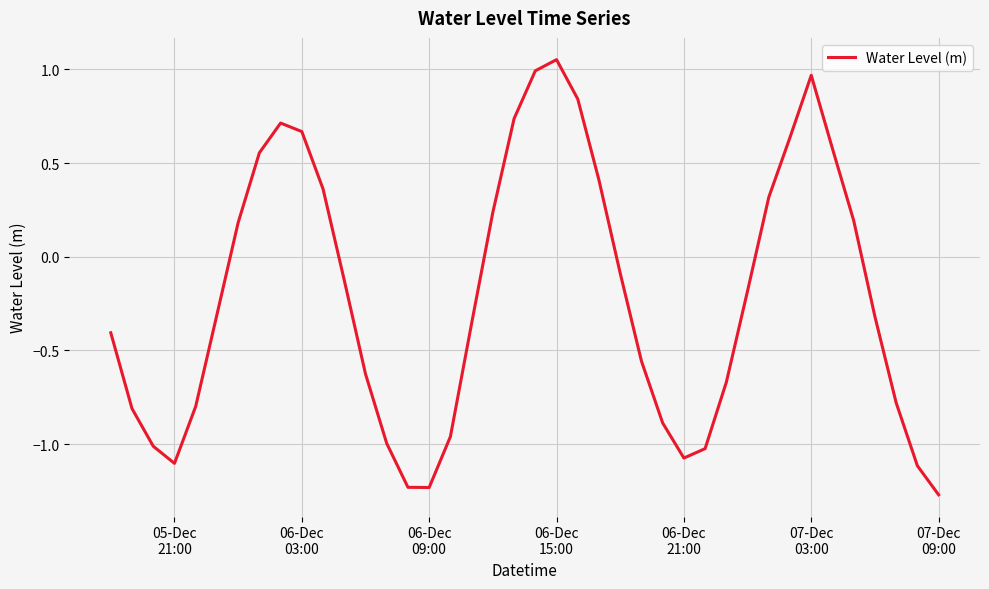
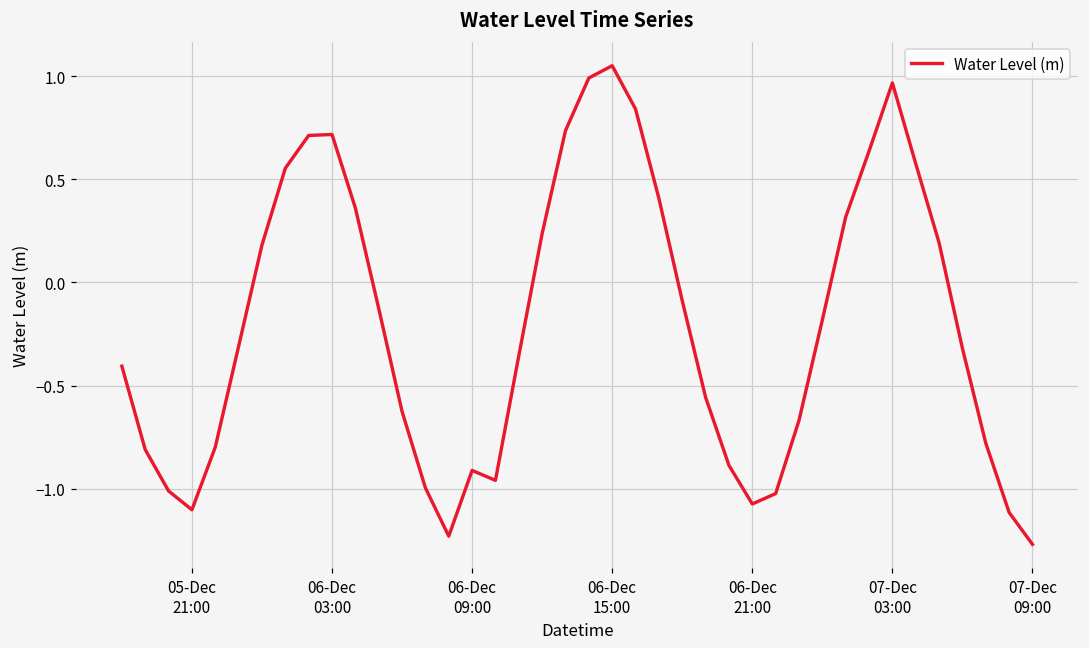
06-Dec 03:00: 0.67 -> 0.72
06-Dec 09:00: -1.23 -> -0.91
